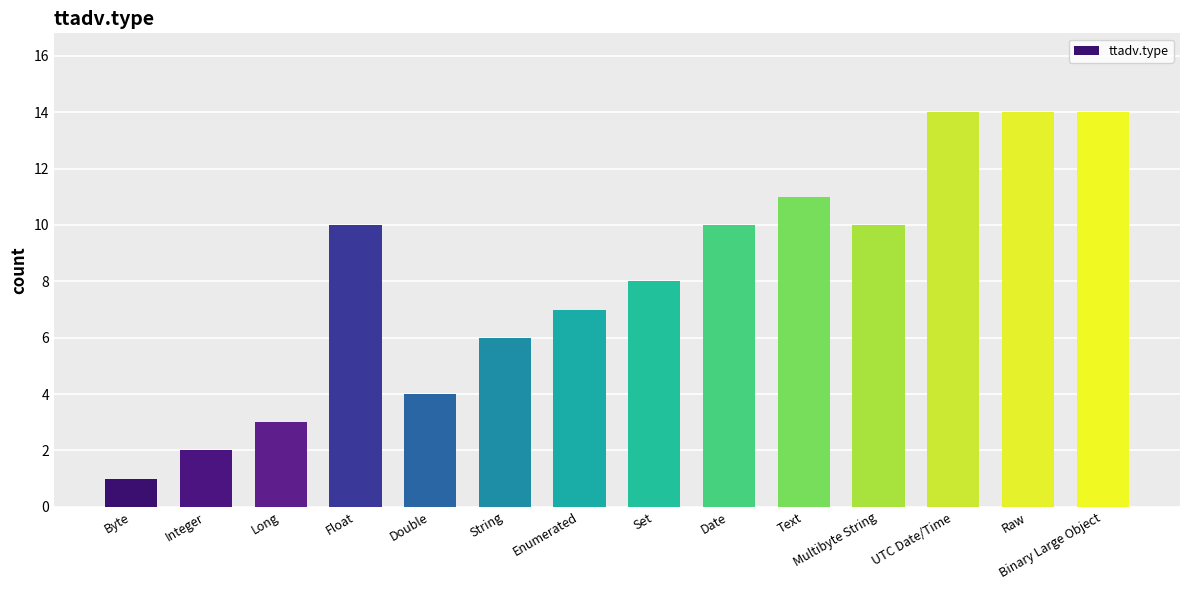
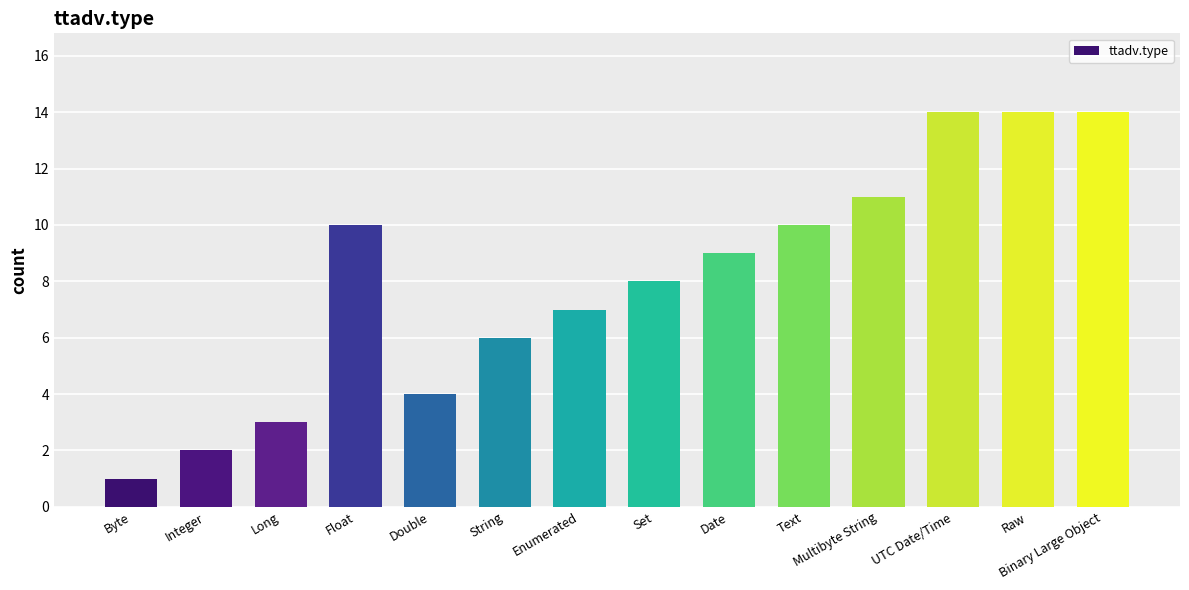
Date: 10 -> 9
Text: 11 -> 10
Multibyte String: 10 -> 11
